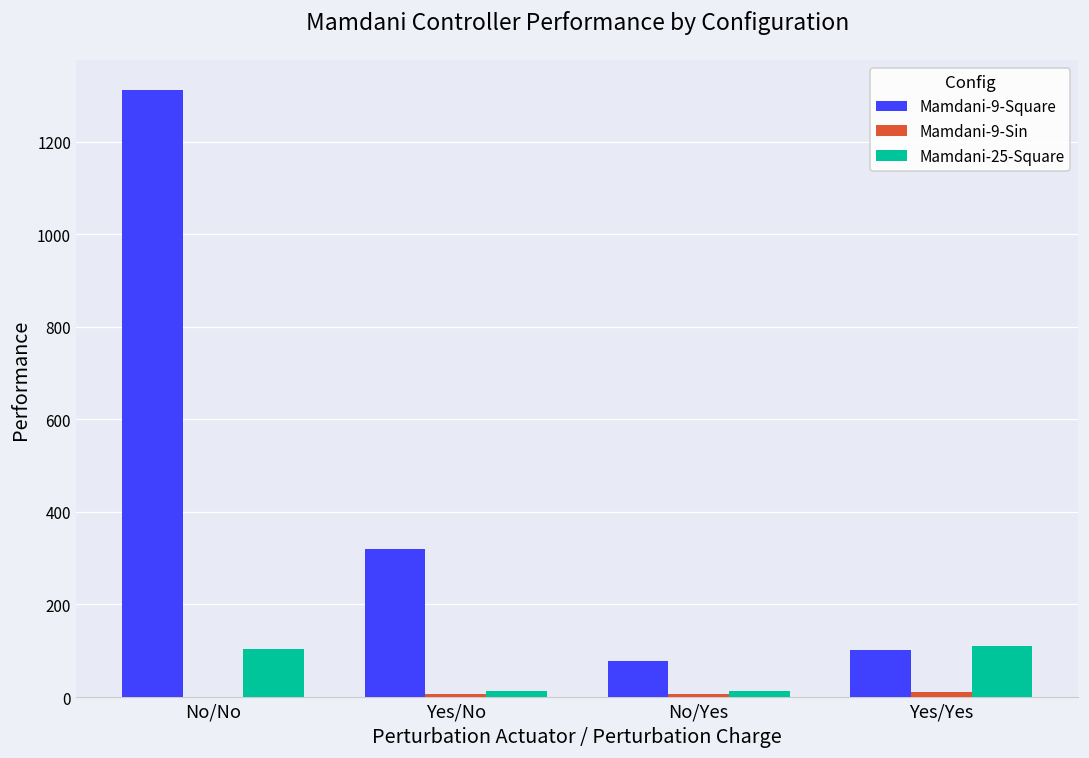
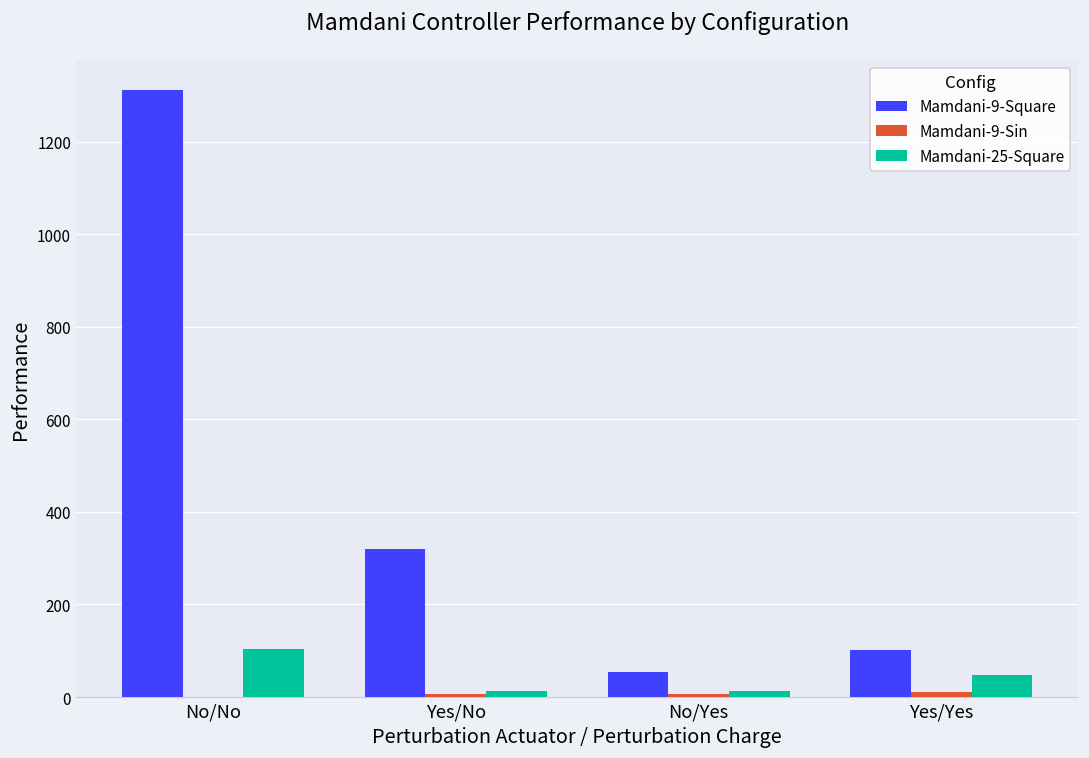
Mamdani-9-Square, No/Yes: 80 -> 60
Mamdani-25-Square, Yes/Yes: 110 -> 50
